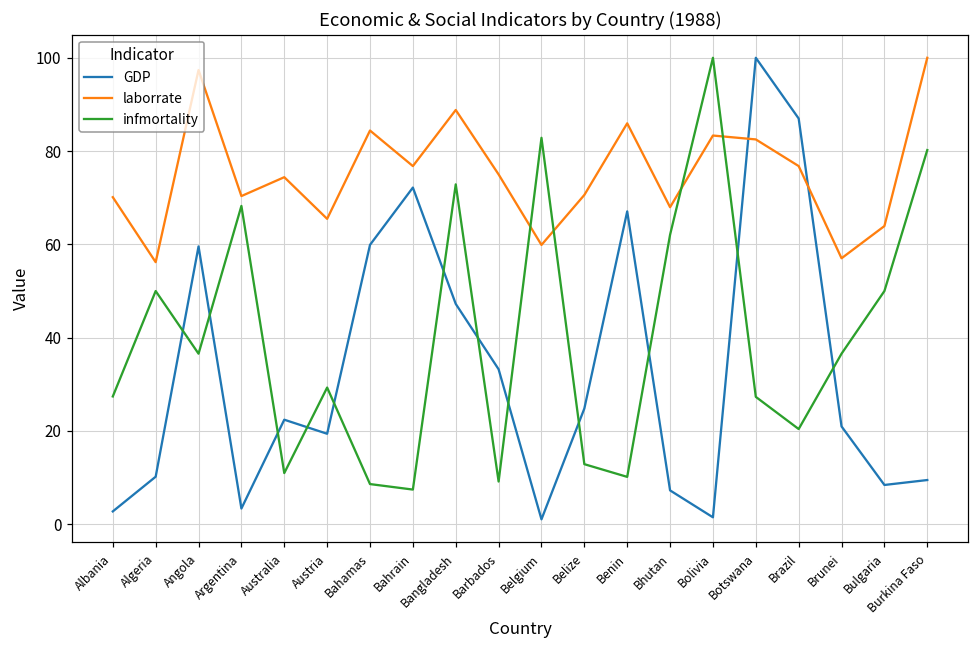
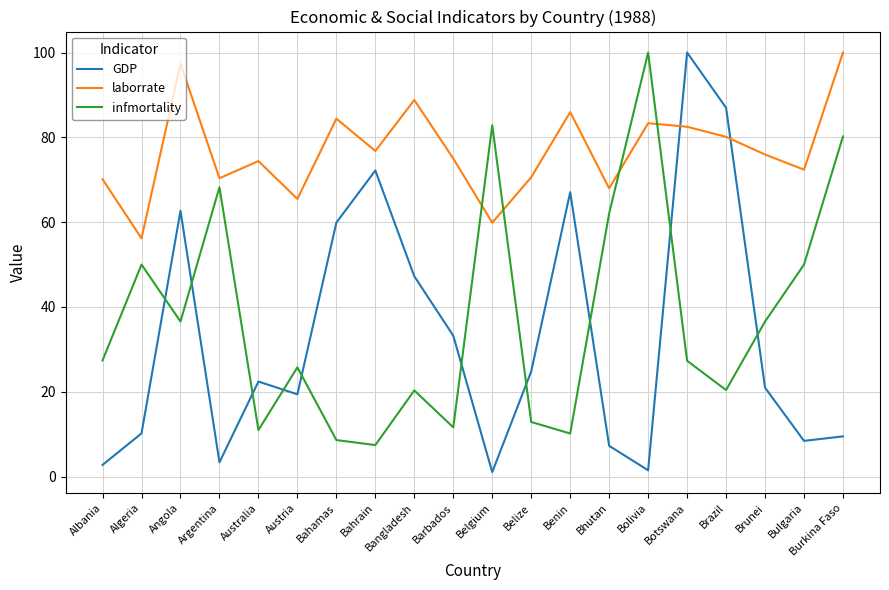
GDP, Angola: 60 -> 63
infmortality, Austria: 29 -> 26
infmortality, Bangladesh: 73 -> 20
infmortality, Barbados: 9 -> 12
laborrate, Brazil: 77 -> 80
laborrate, Brunei: 57 -> 76
laborrate, Bulgaria: 64 -> 72
